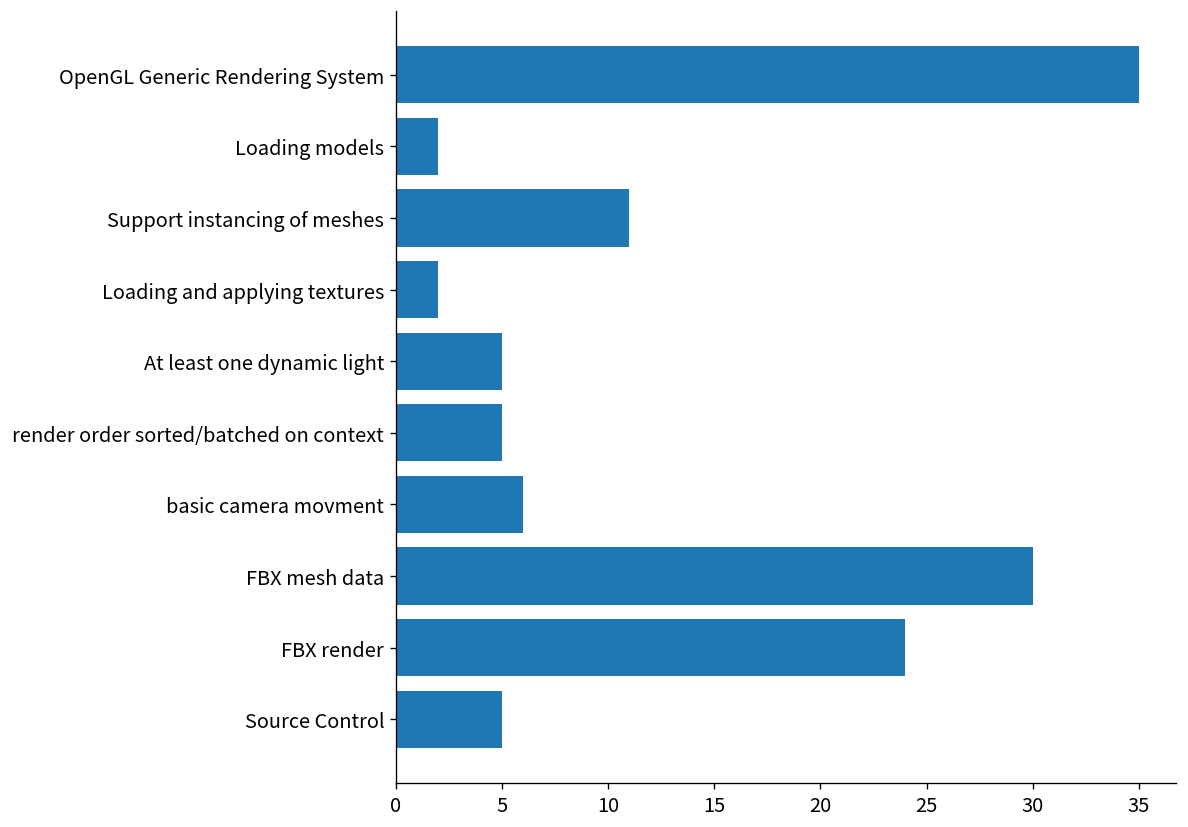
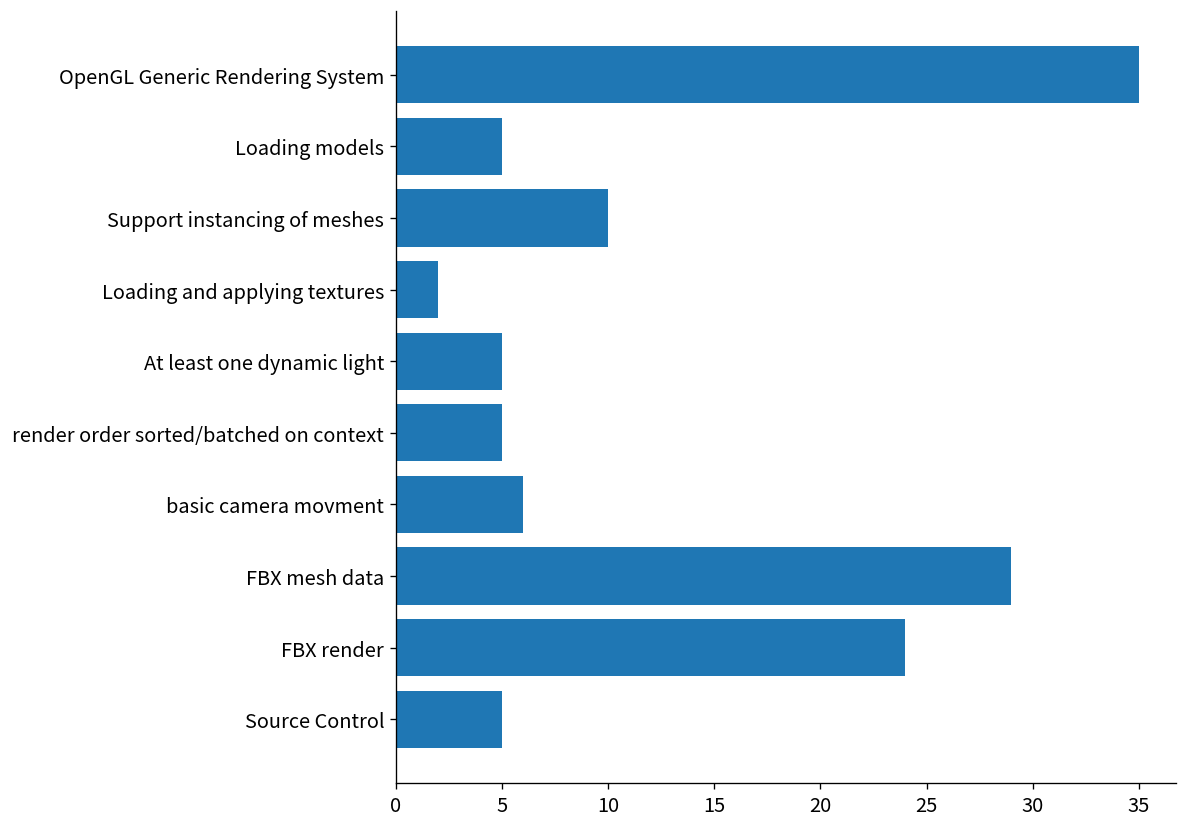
Loading models: 2 -> 5
Support instancing of meshes: 11 -> 10
FBX mesh data: 30 -> 29
